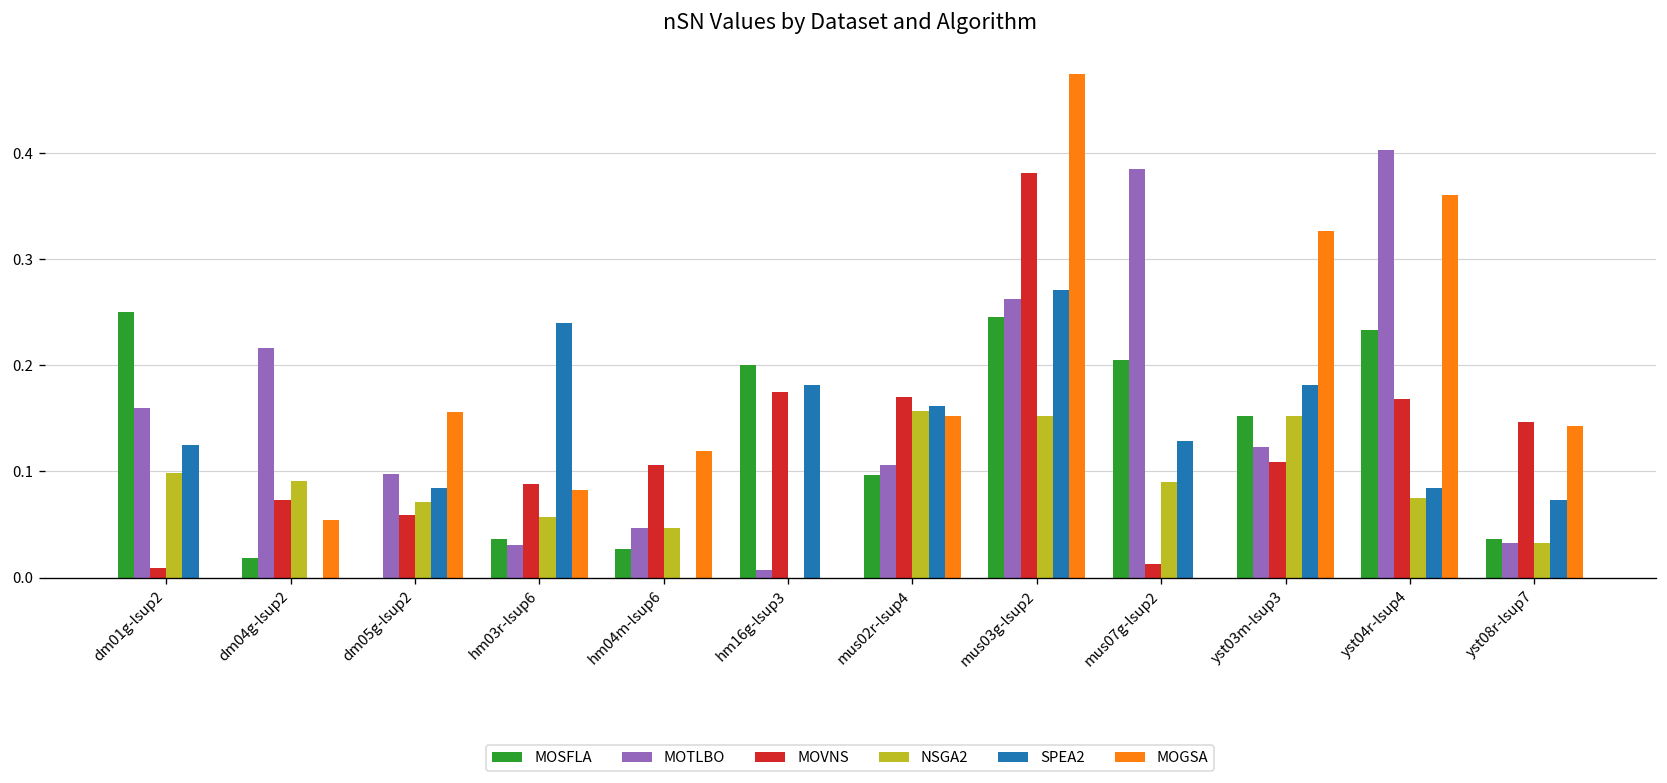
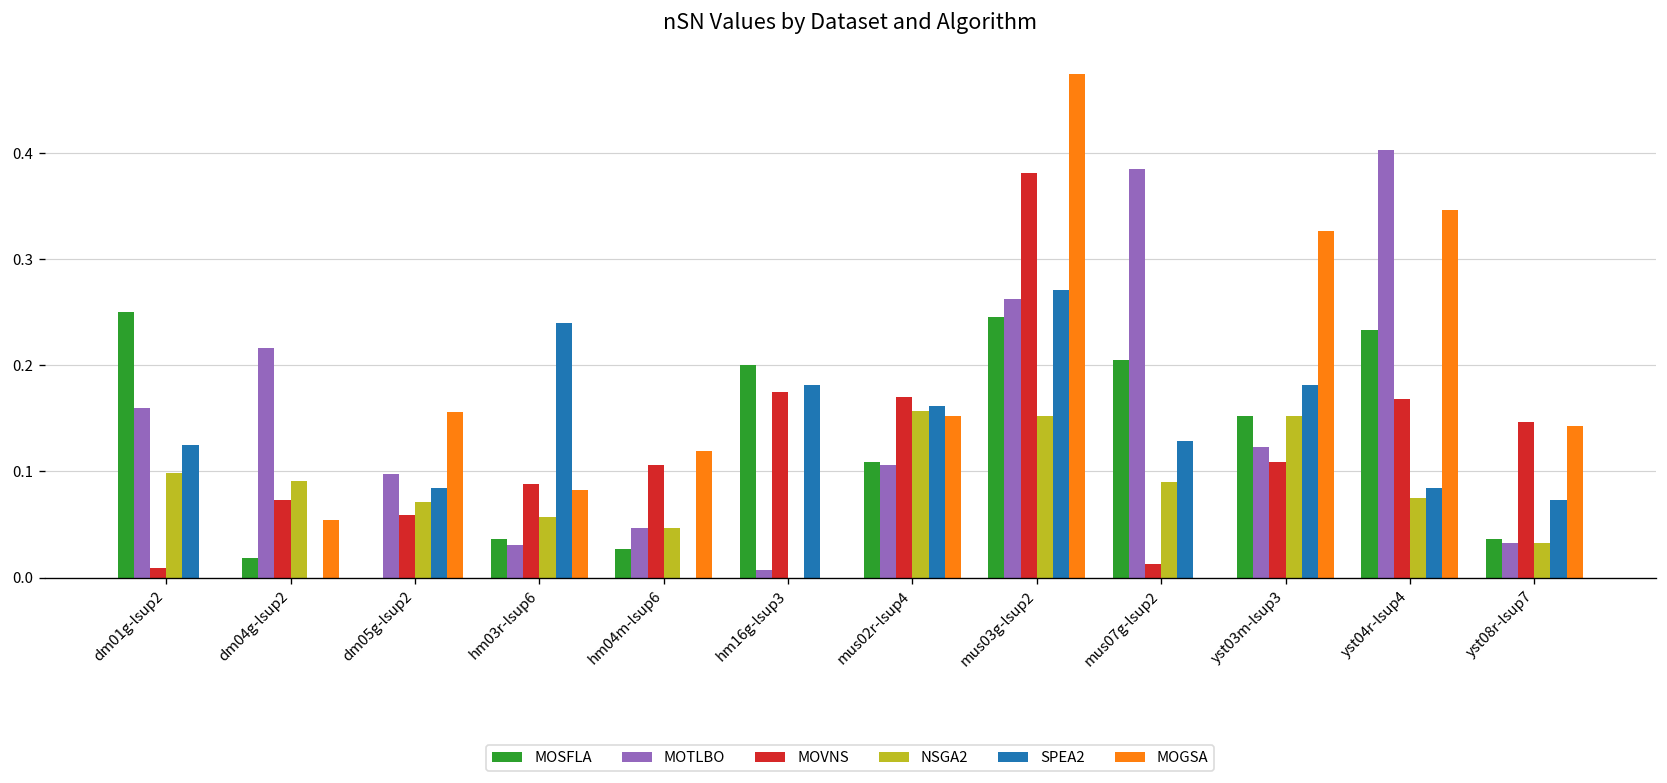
MOSFLA, mus02r-lsup4: 0.10 -> 0.11
MOGSA, yst04r-lsup4: 0.36 -> 0.35
